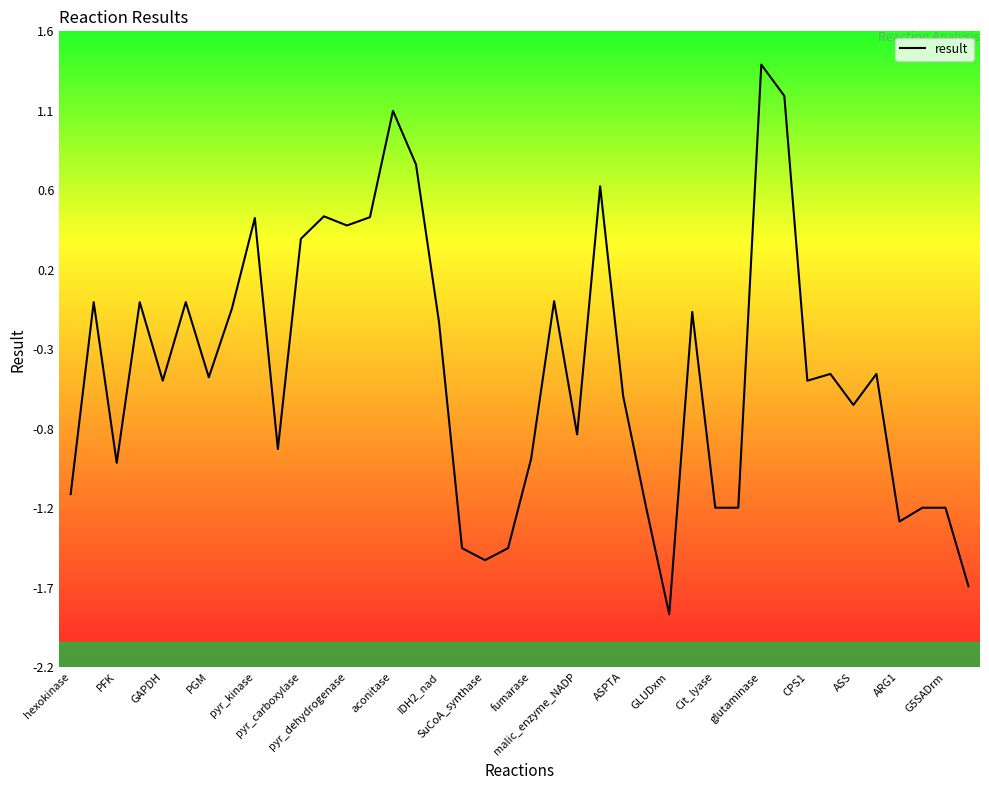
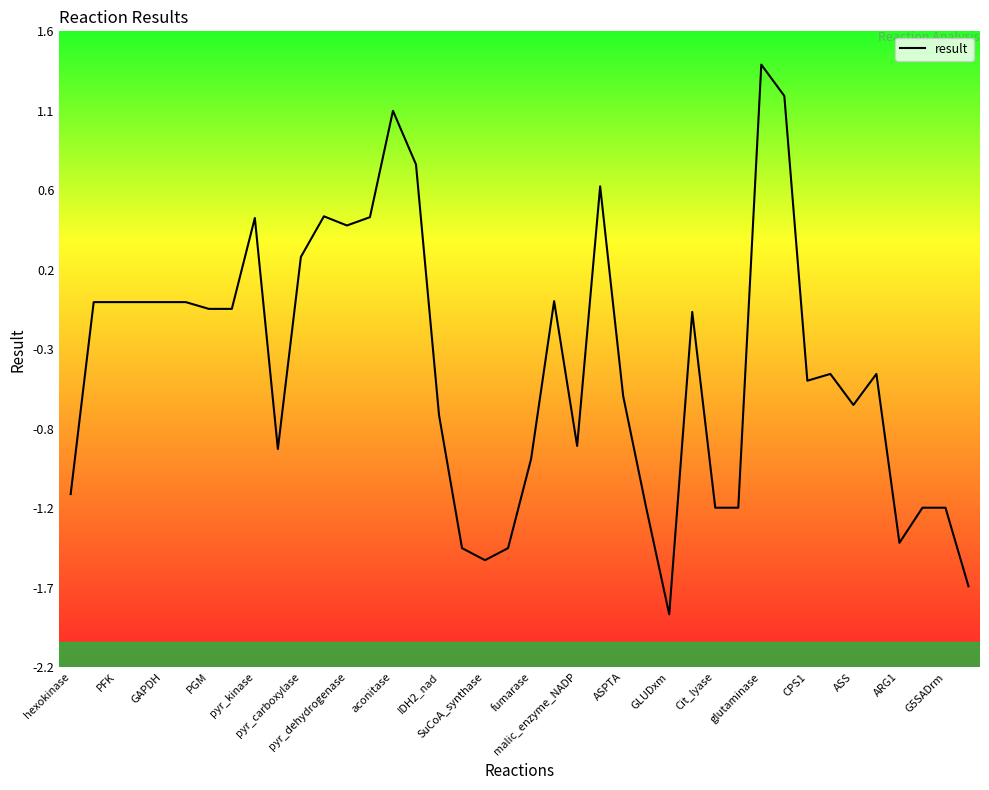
PFK: -0.98 -> -0.02
GAPDH: -0.49 -> -0.02
PGM: -0.47 -> -0.06
pyr_carboxylase: 0.36 -> 0.25
IDH2_nad: -0.14 -> -0.69
malic_enzyme_NADP: -0.81 -> -0.88
ARG1: -1.33 -> -1.46
